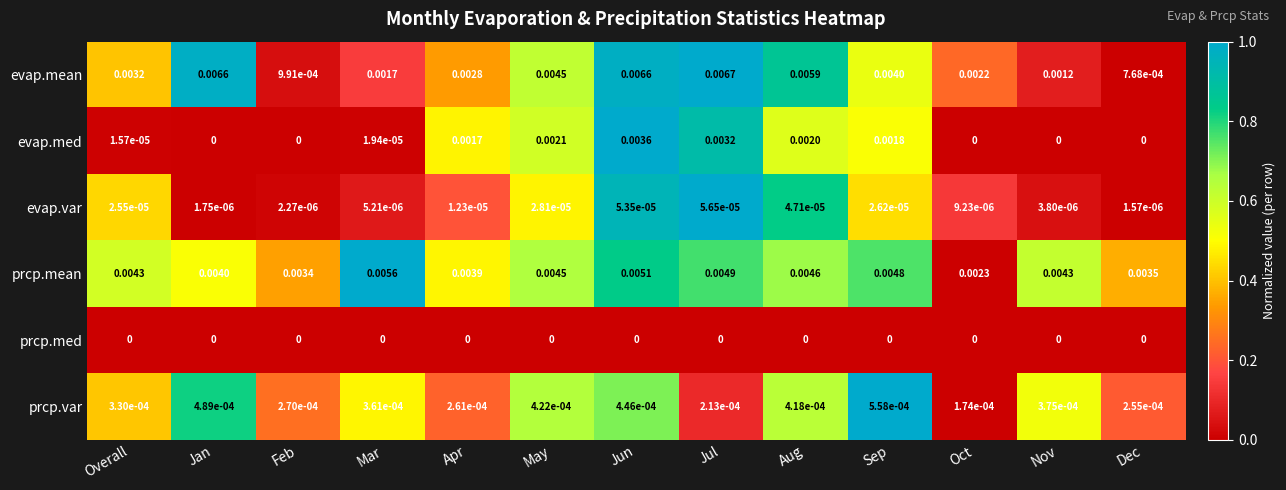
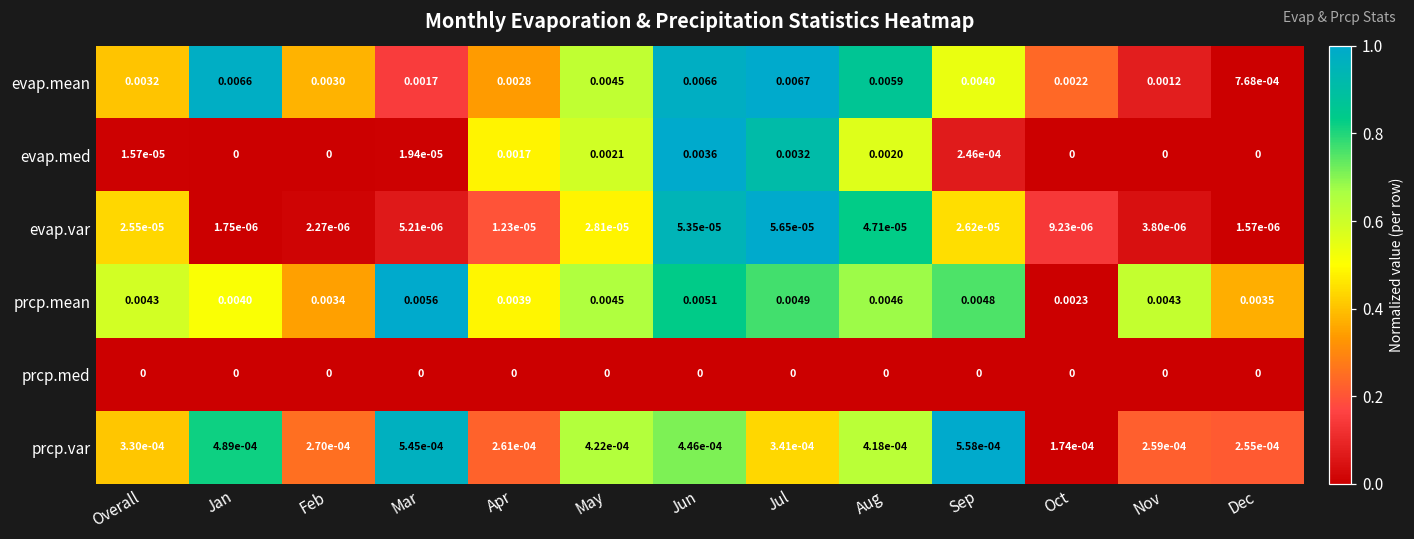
evap.mean, Feb: 9.91e-04 -> 0.0030
evap.med, Sep: 0.0018 -> 2.46e-04
prcp.var, Mar: 3.61e-04 -> 5.45e-04
prcp.var, Jul: 2.13e-04 -> 3.41e-04
prcp.var, Nov: 3.75e-04 -> 2.59e-04
